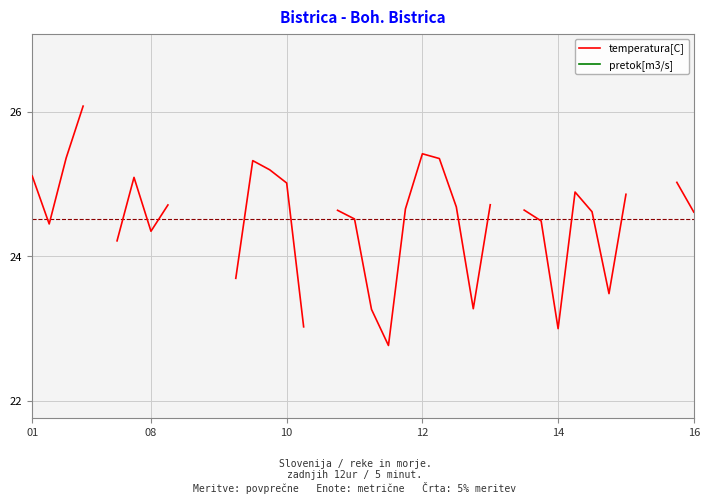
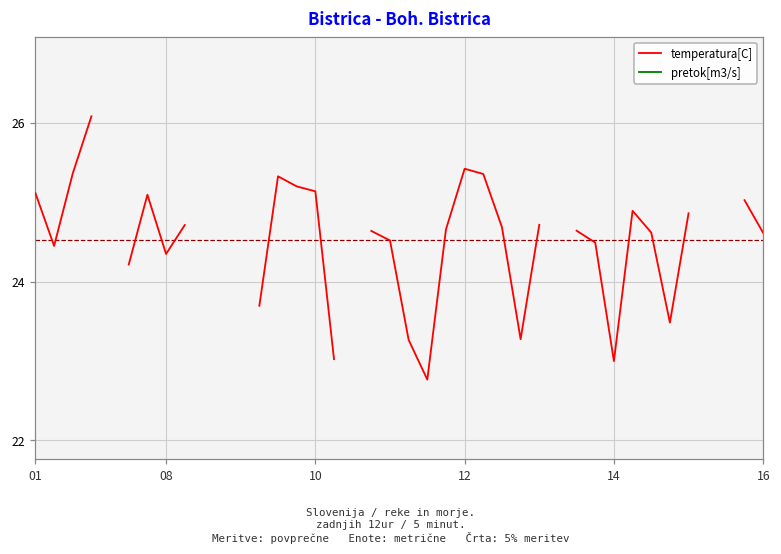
temperatura[C], 10: 25.0 -> 25.1
